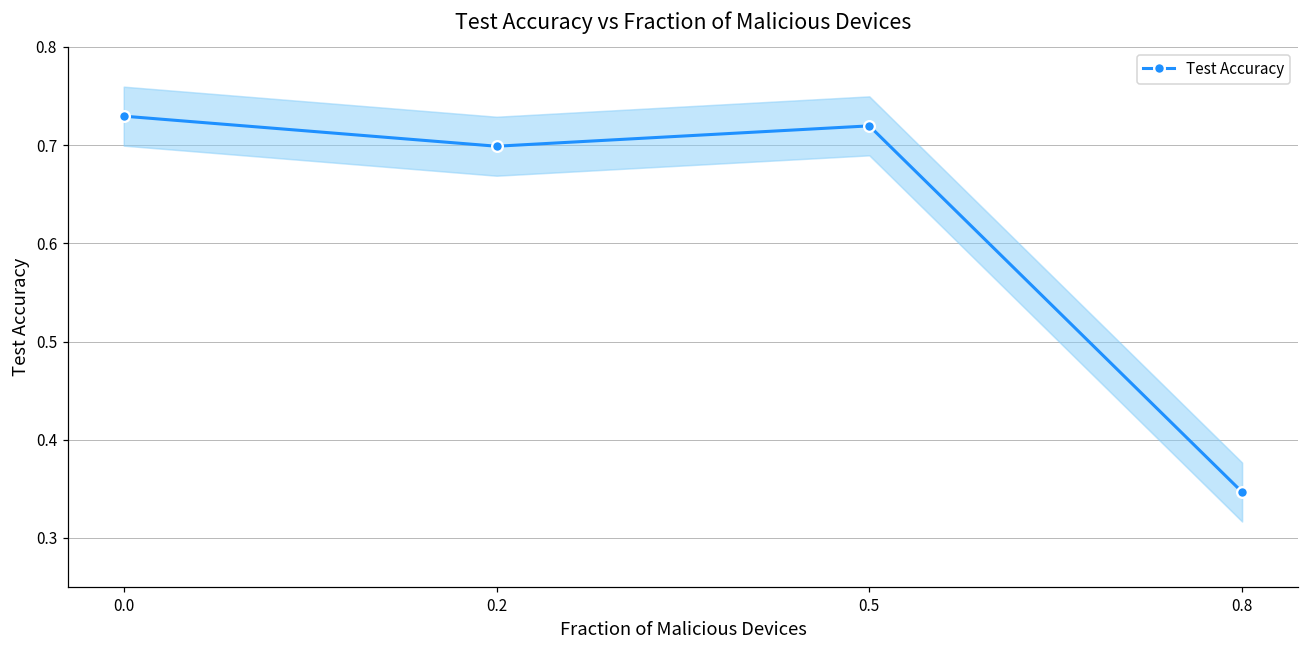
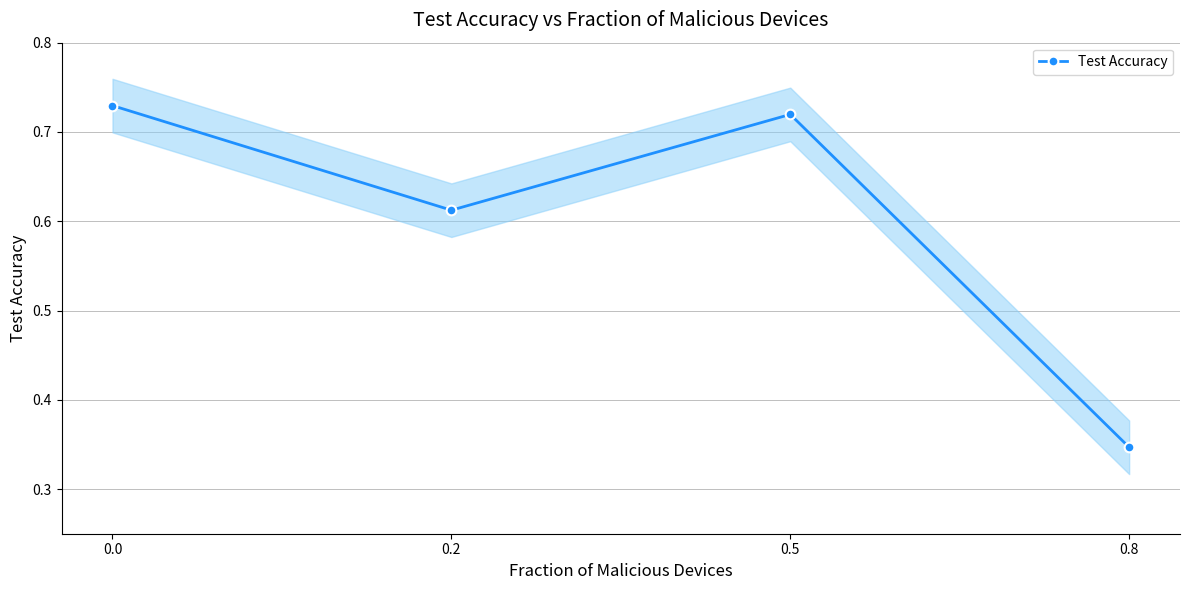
Test Accuracy, 0.2: 0.70 -> 0.61
